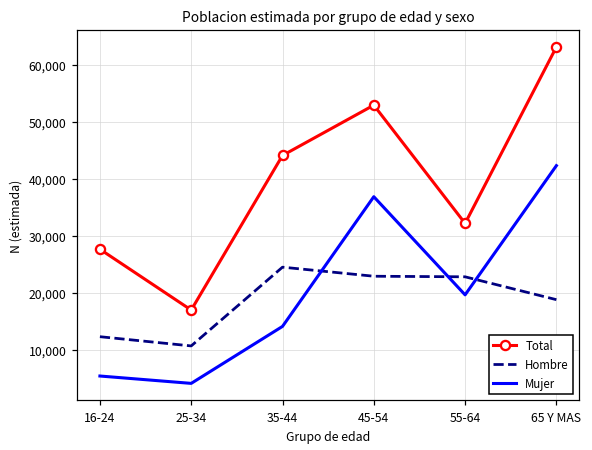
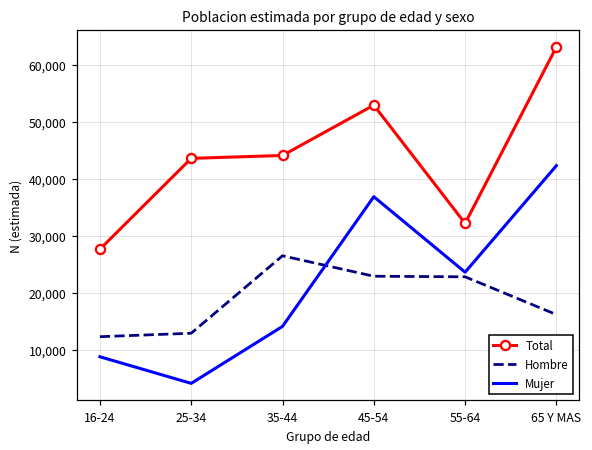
Mujer, 16-24: 5,000 -> 9,000
Total, 25-34: 17,000 -> 44,000
Hombre, 25-34: 11,000 -> 13,000
Hombre, 35-44: 24,000 -> 26,000
Mujer, 55-64: 20,000 -> 24,000
Hombre, 65 Y MAS: 19,000 -> 16,000
